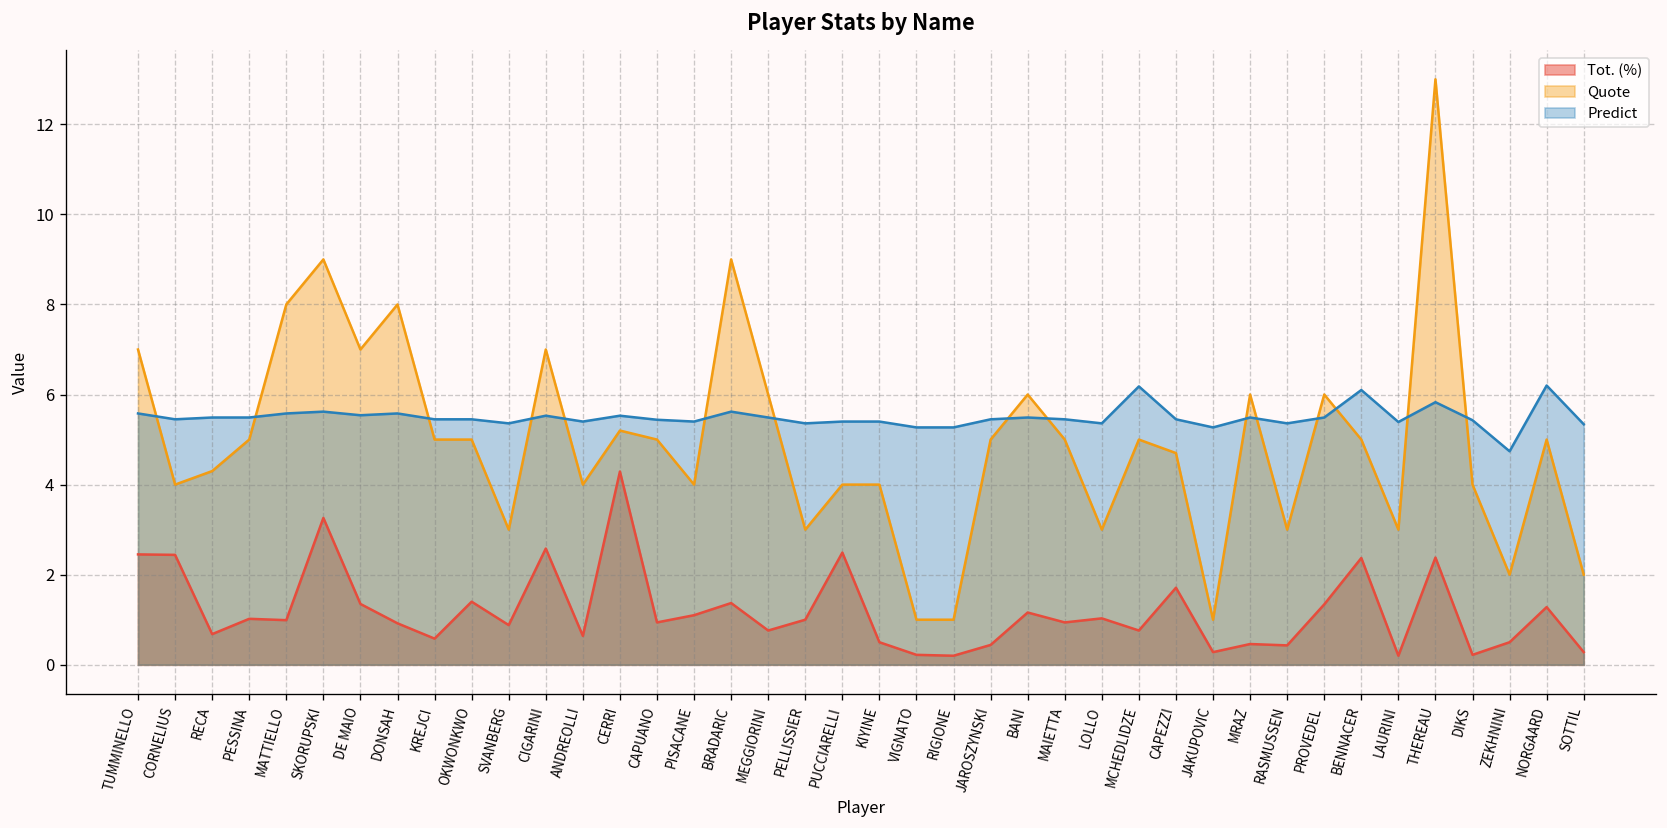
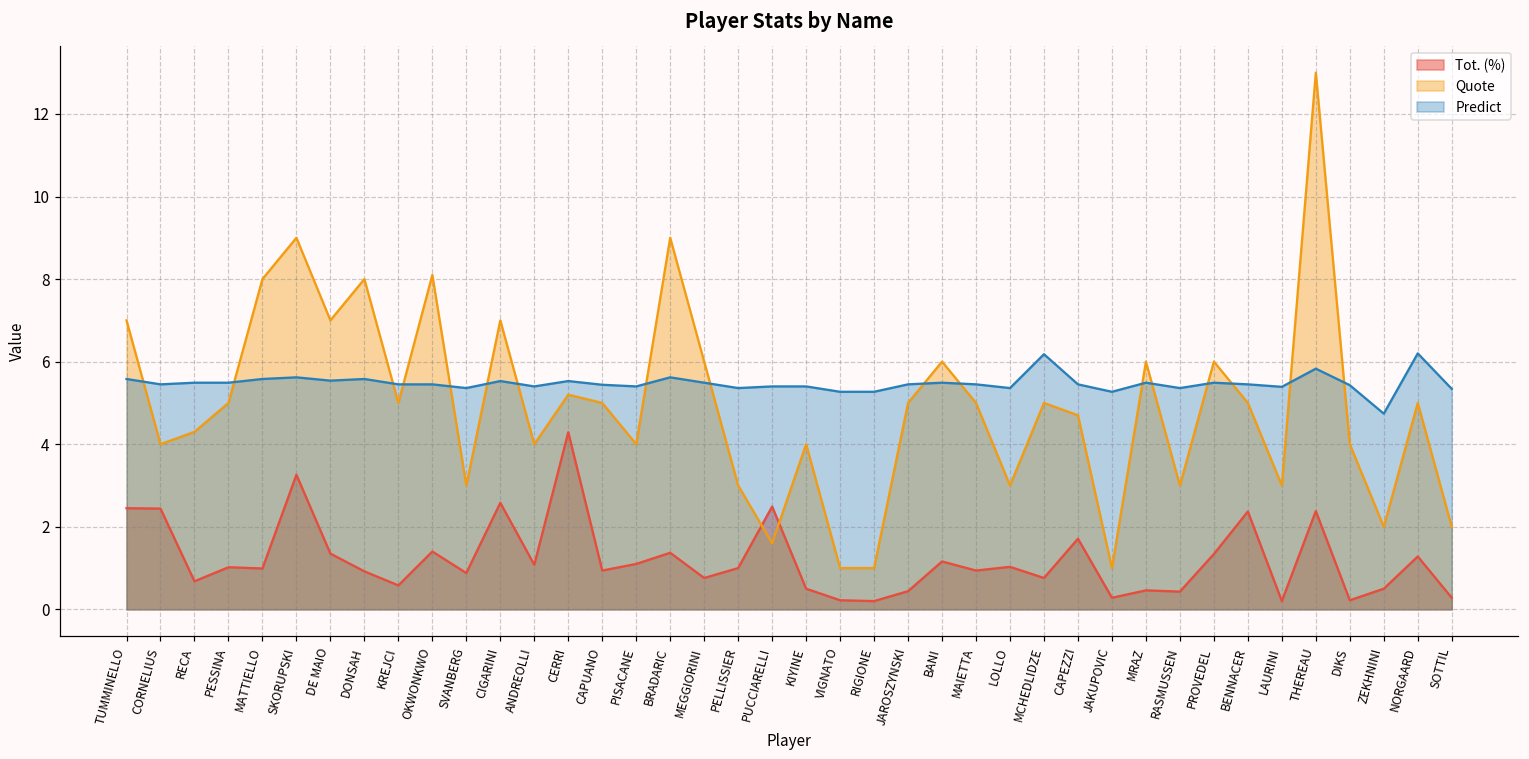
Quote, OKWONKWO: 5.0 -> 8.1
Tot. (%), ANDREOLLI: 0.6 -> 1.1
Quote, PUCCIARELLI: 4.0 -> 1.6
Predict, BENNACER: 6.1 -> 5.5
